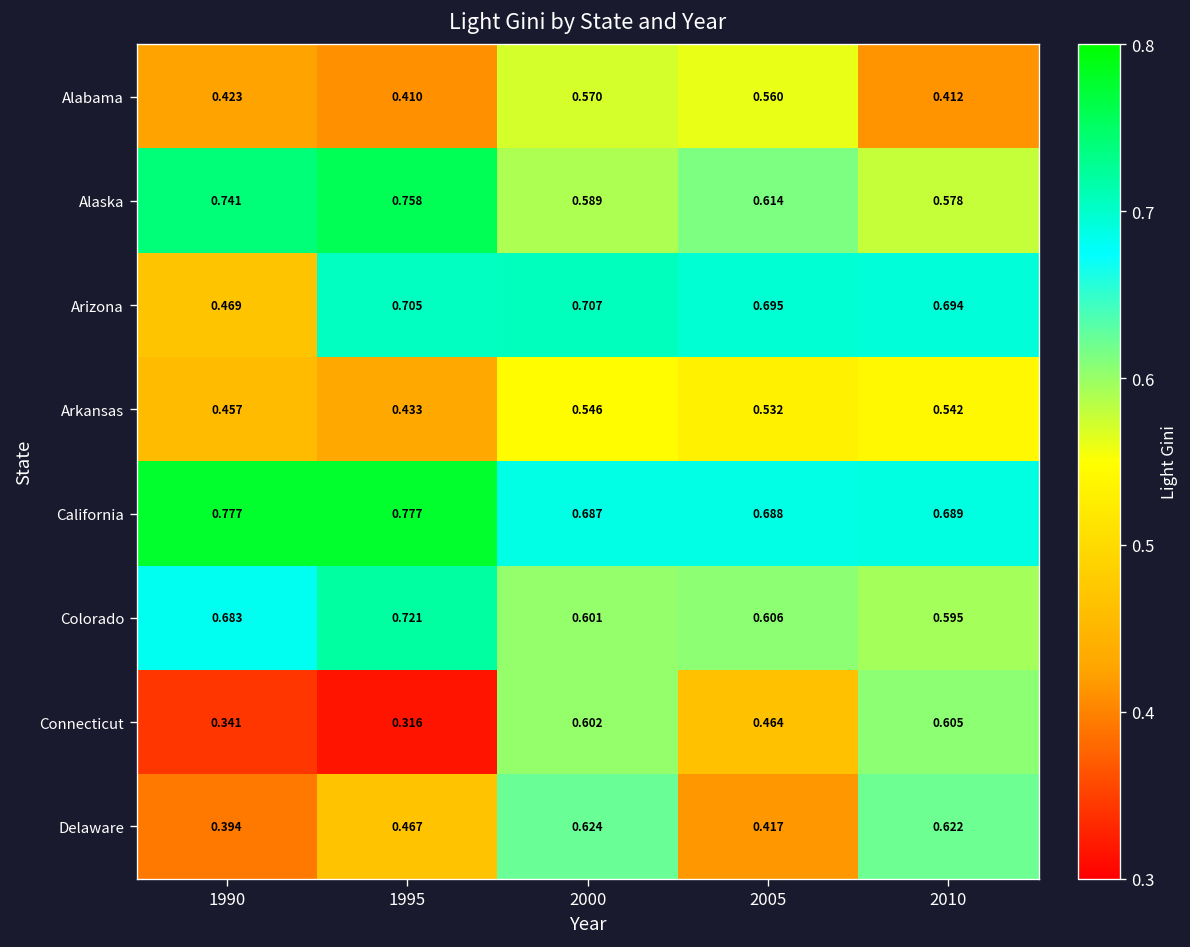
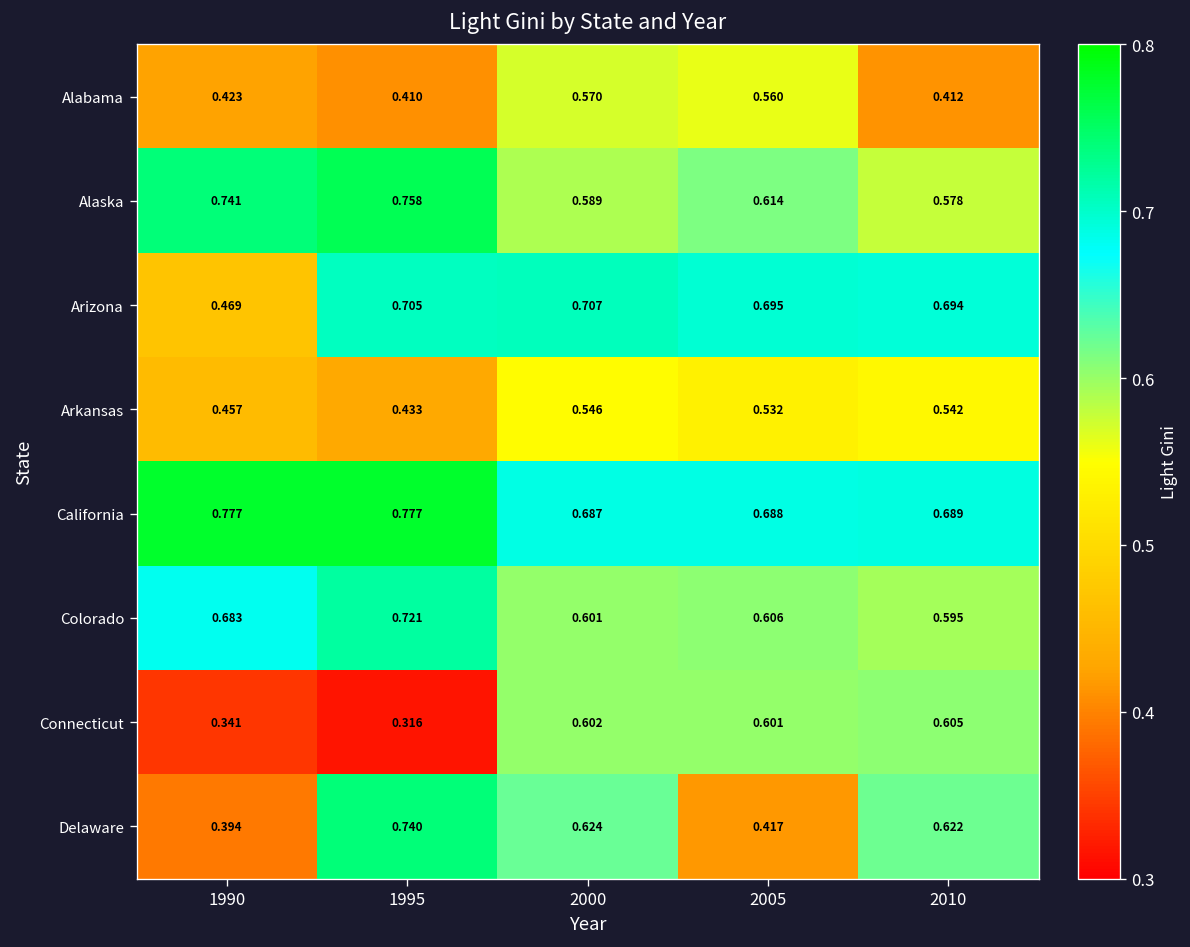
Connecticut, 2005: 0.464 -> 0.601
Delaware, 1995: 0.467 -> 0.740
